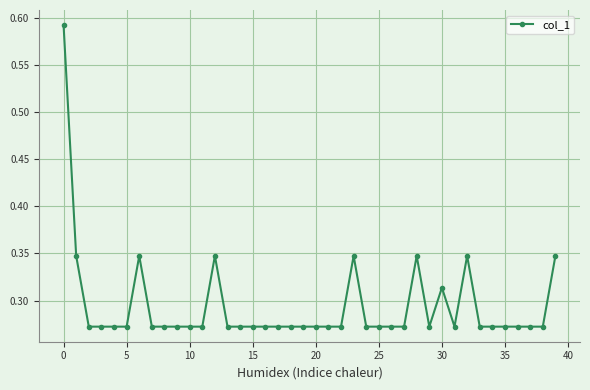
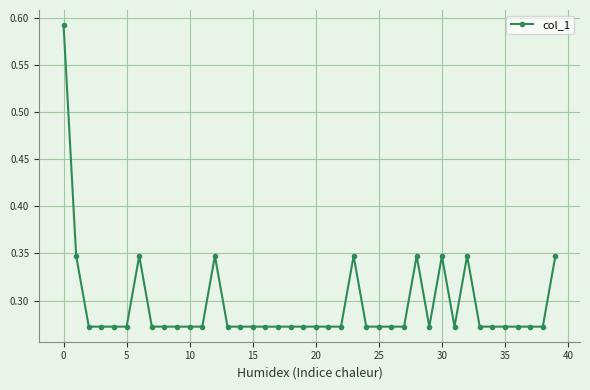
30: 0.31 -> 0.35
